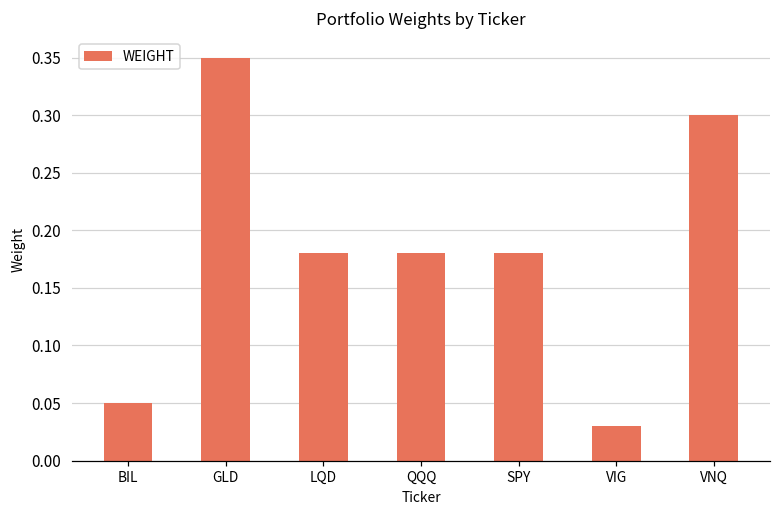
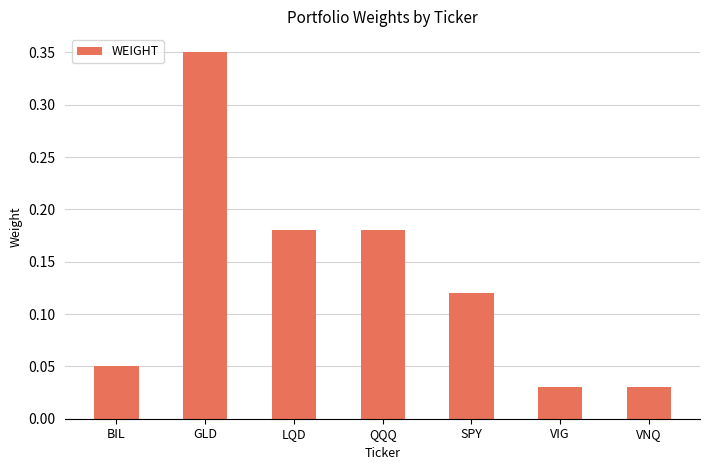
SPY: 0.18 -> 0.12
VNQ: 0.30 -> 0.03
